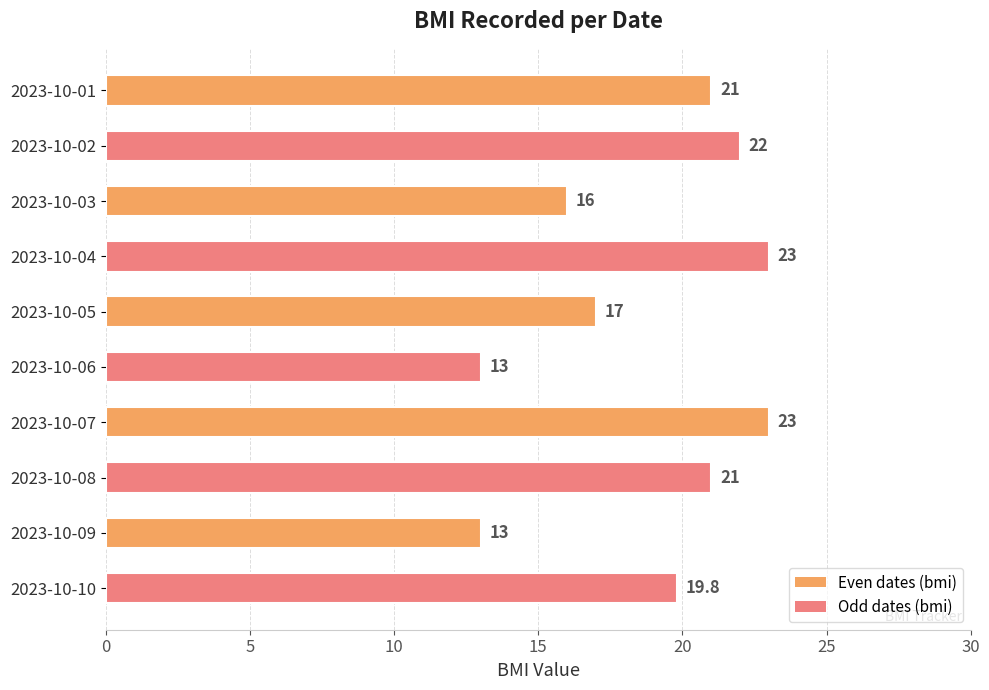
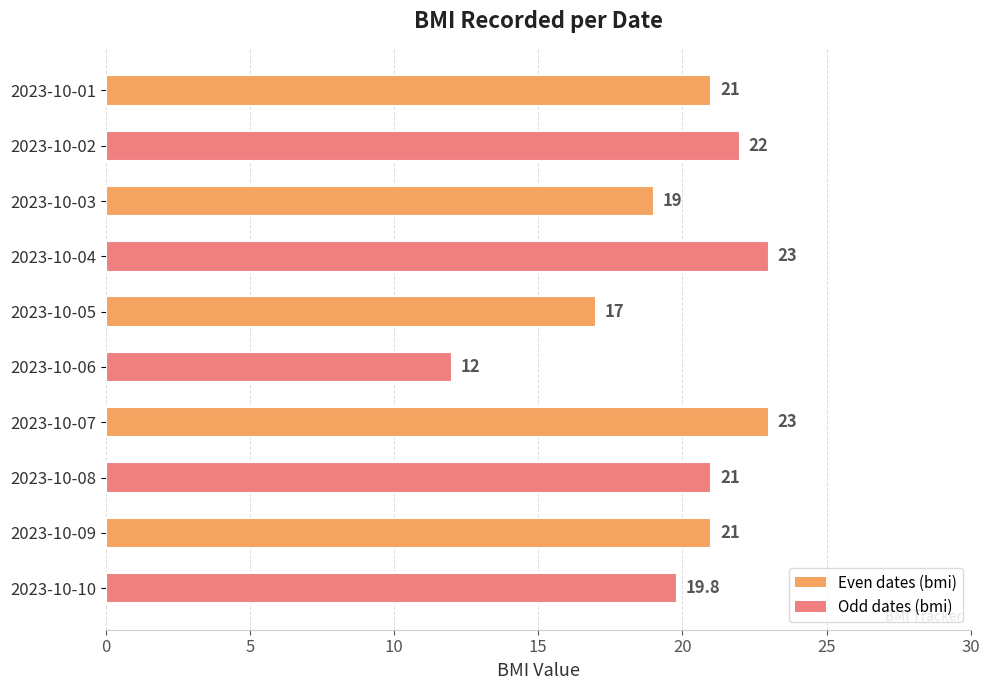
2023-10-03: 16 -> 19
2023-10-06: 13 -> 12
2023-10-09: 13 -> 21
